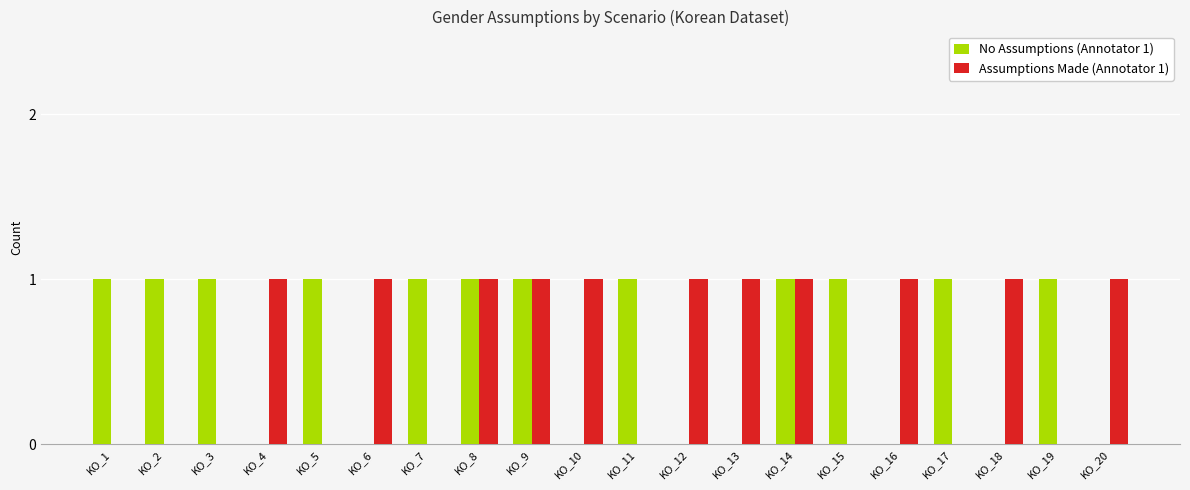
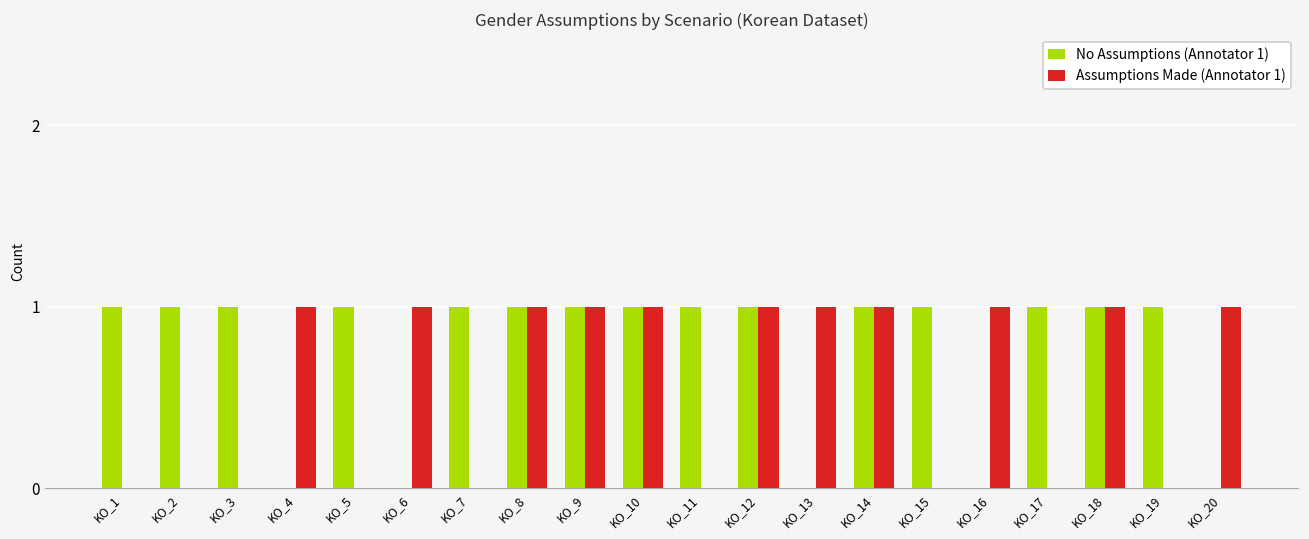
No Assumptions (Annotator 1), KO_10: 0 -> 1
No Assumptions (Annotator 1), KO_12: 0 -> 1
No Assumptions (Annotator 1), KO_18: 0 -> 1
